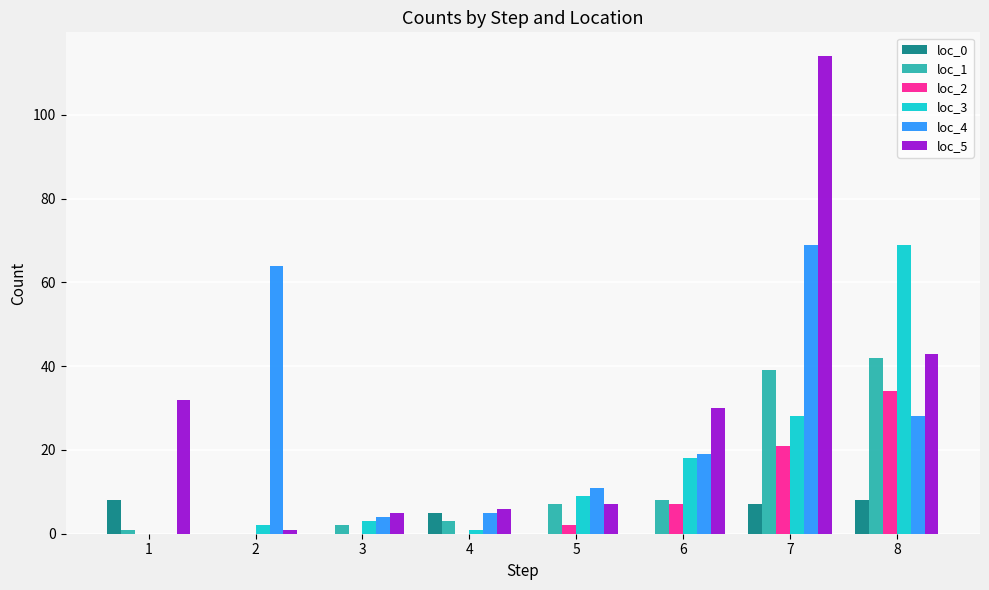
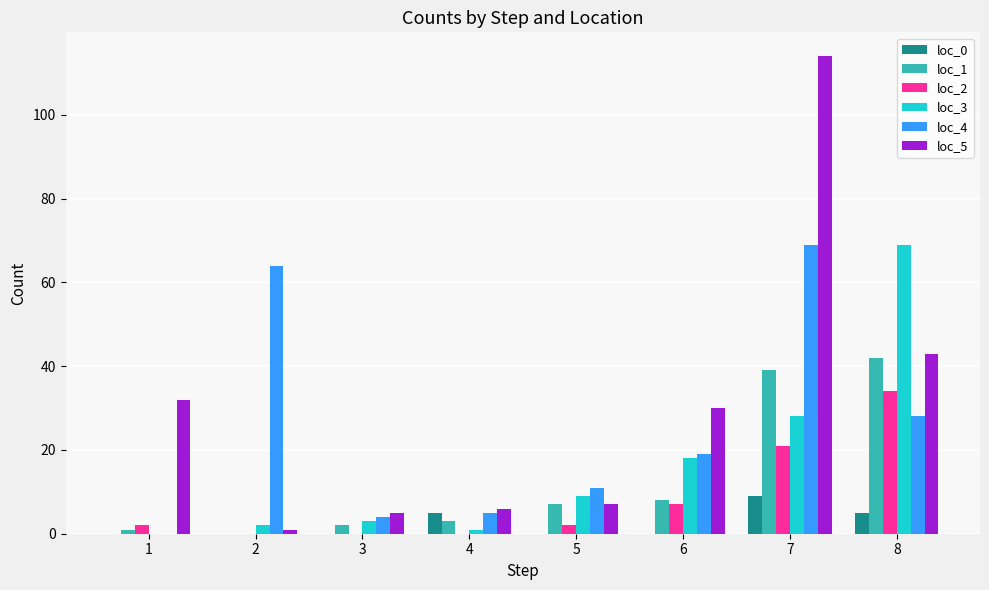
loc_0, 1: 8 -> 0
loc_2, 1: 0 -> 2
loc_0, 7: 7 -> 9
loc_0, 8: 8 -> 5
